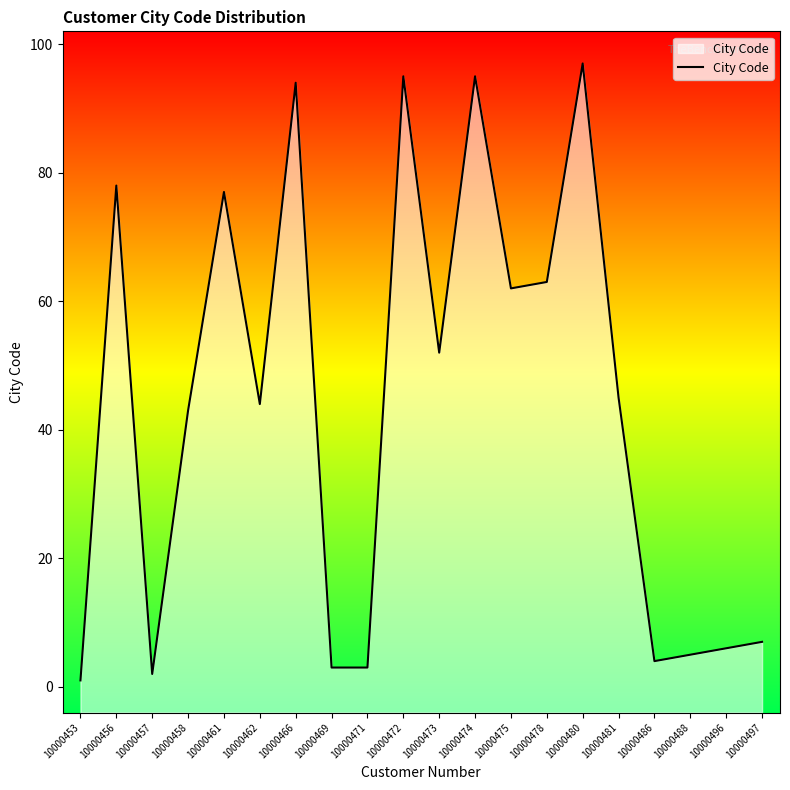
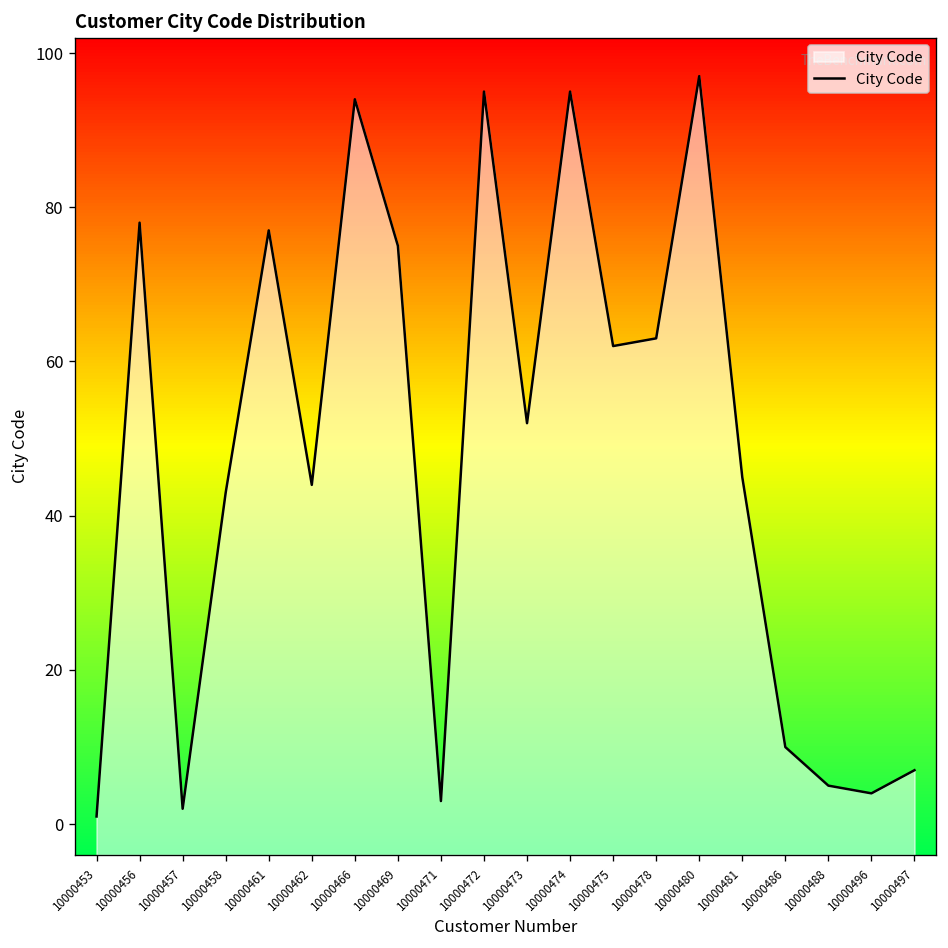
10000469: 3 -> 75
10000486: 4 -> 10
10000496: 6 -> 4
